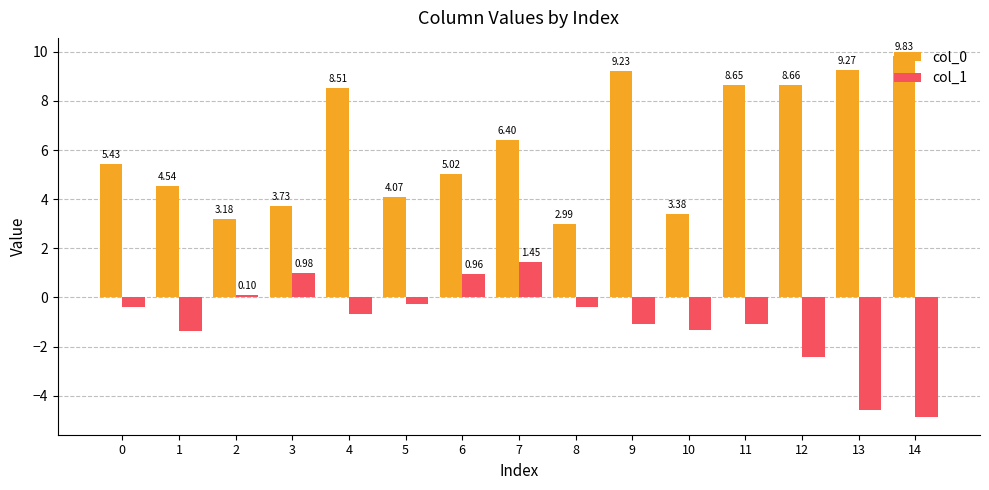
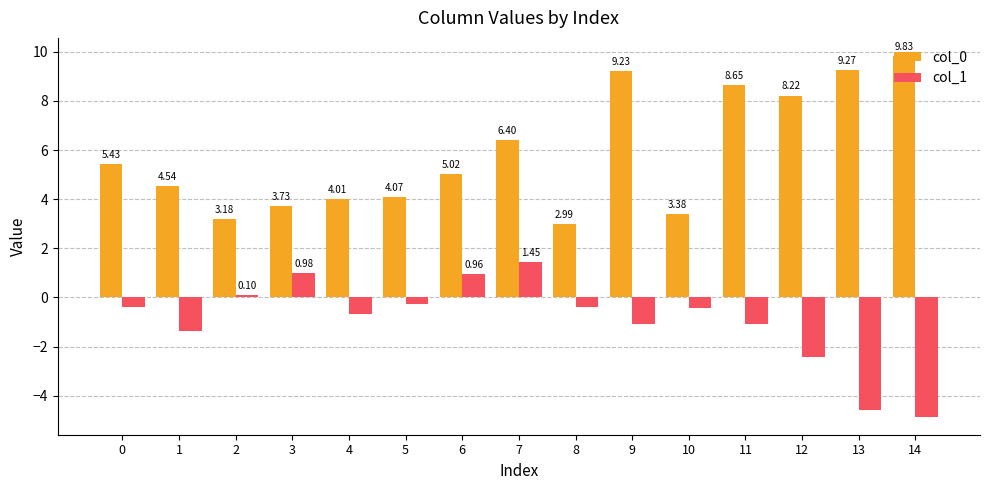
col_0, 4: 8.51 -> 4.01
col_1, 10: -1.3 -> -0.4
col_0, 12: 8.66 -> 8.22
